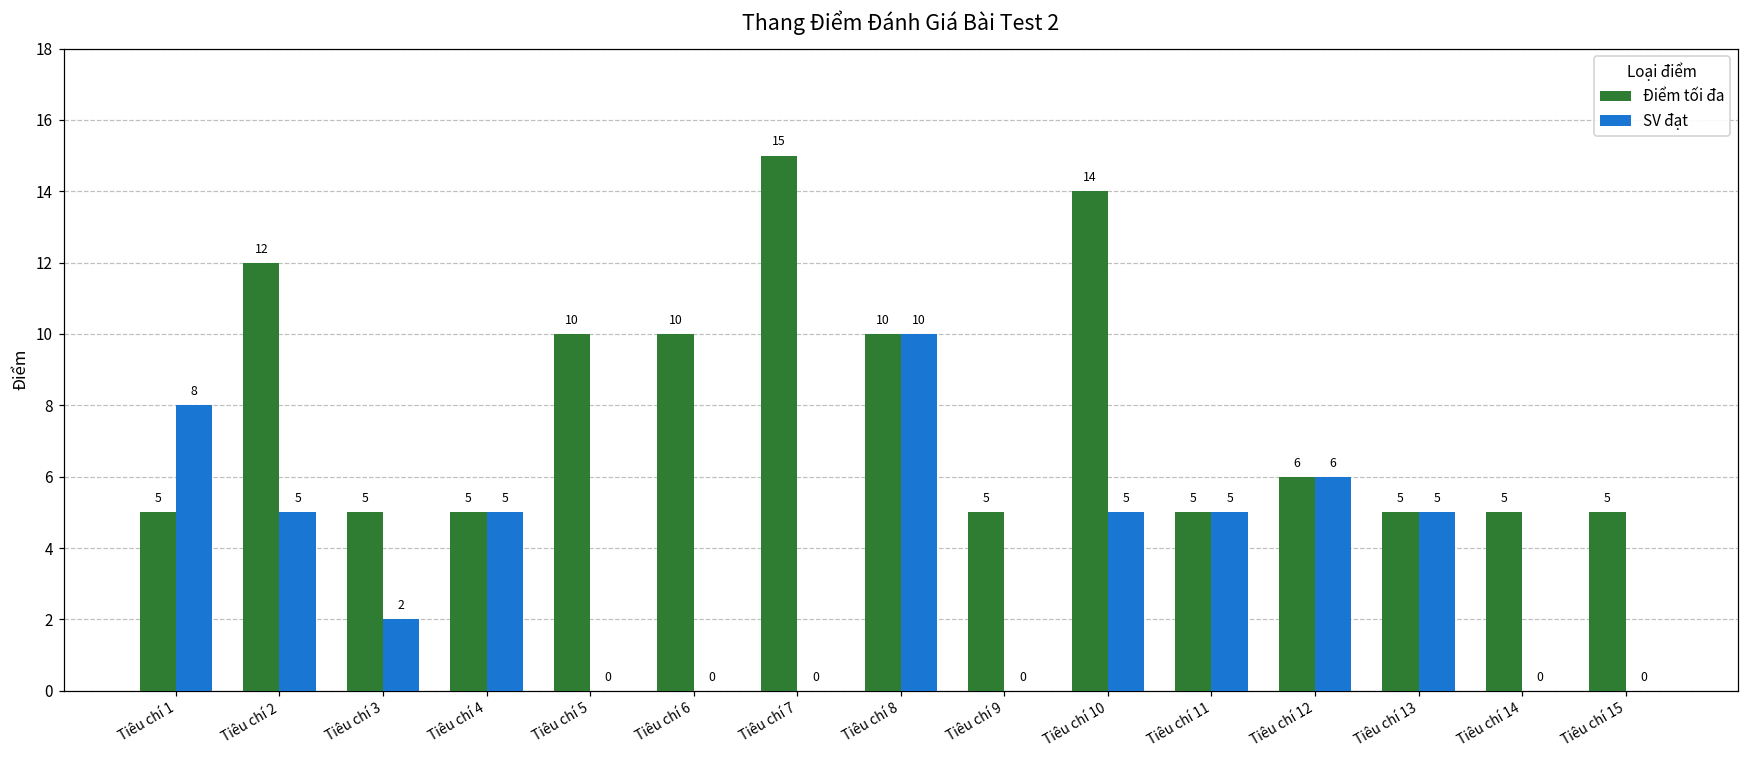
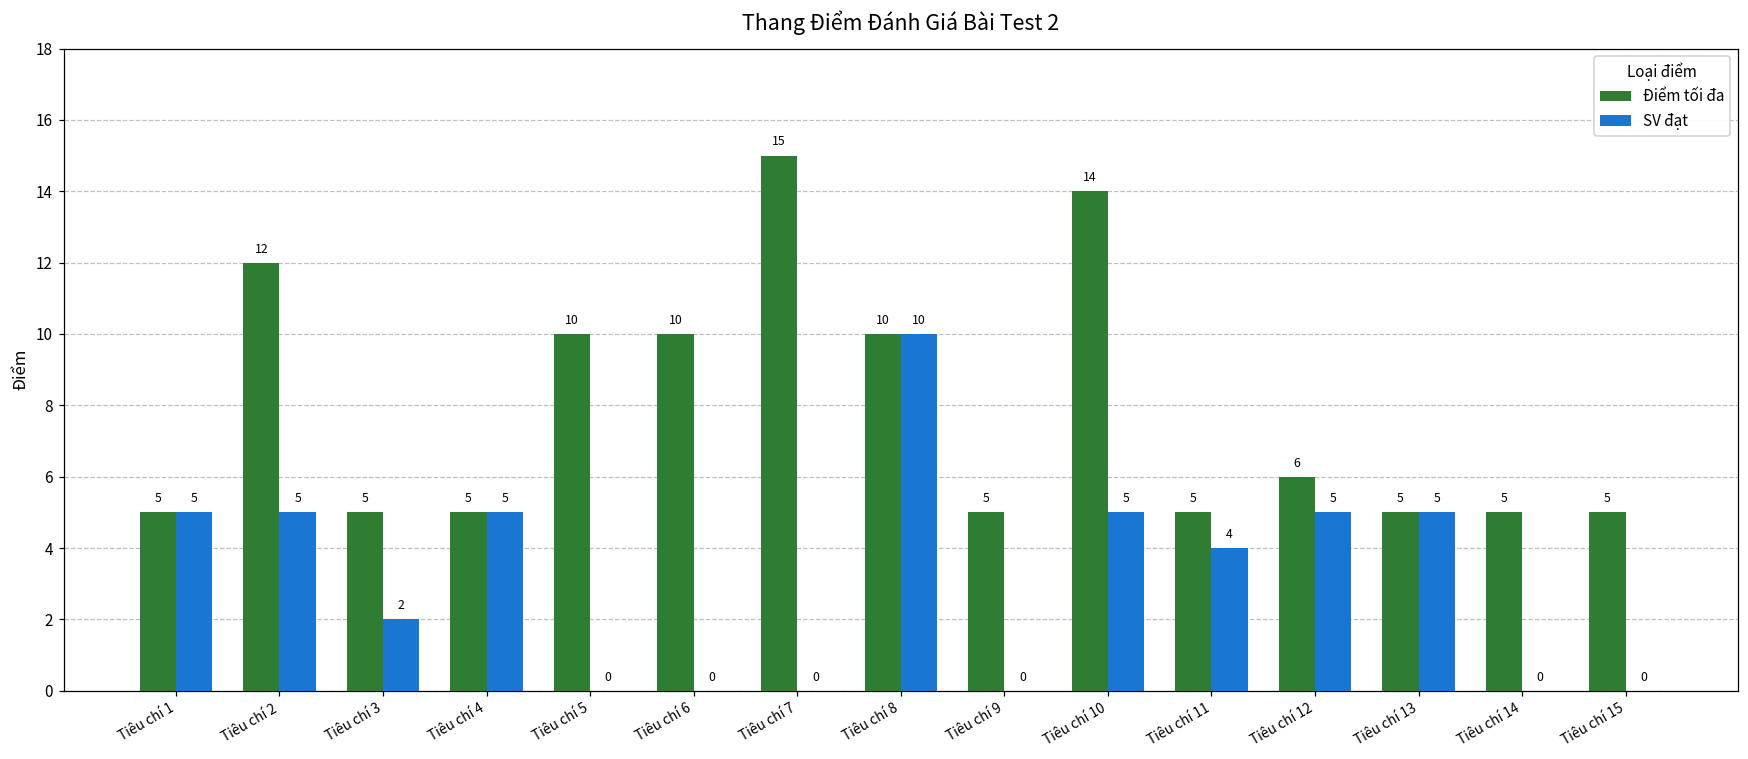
SV đạt, Tiêu chí 1: 8 -> 5
SV đạt, Tiêu chí 11: 5 -> 4
SV đạt, Tiêu chí 12: 6 -> 5
